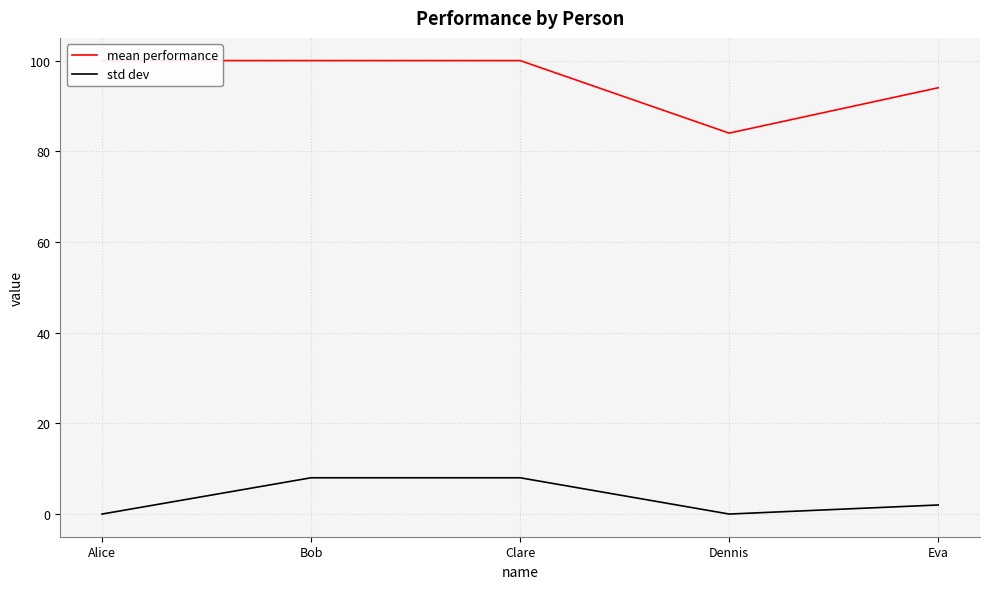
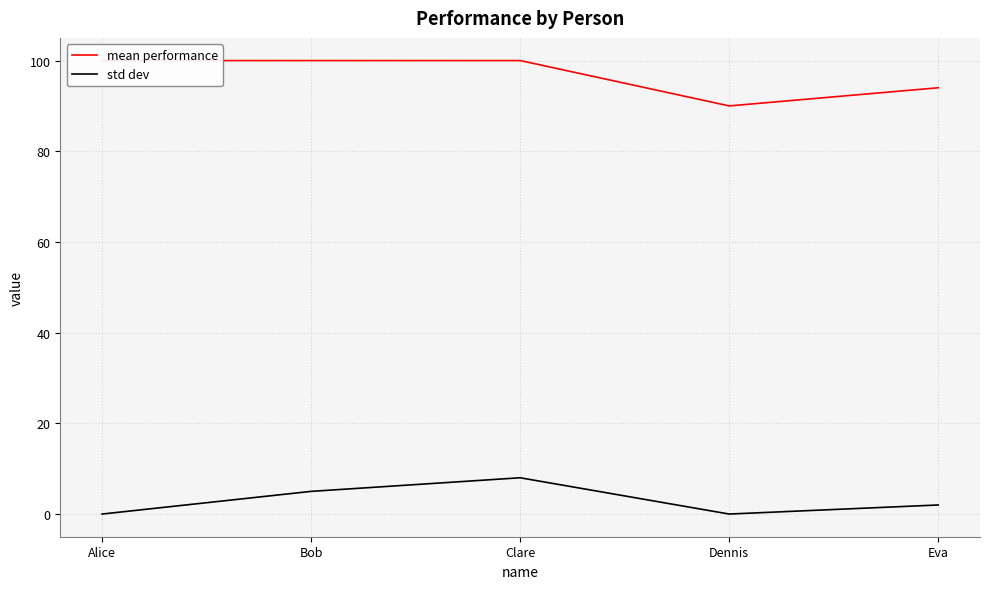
std dev, Bob: 8 -> 5
mean performance, Dennis: 84 -> 90
